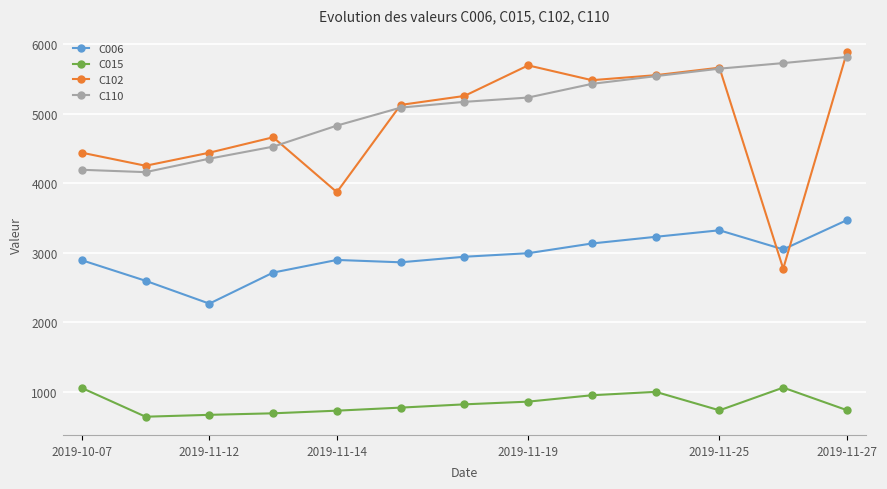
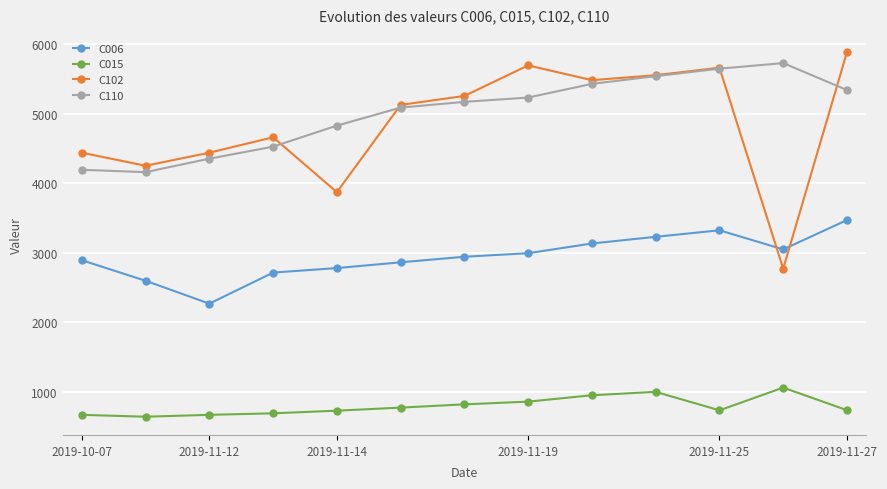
C015, 2019-10-07: 1100 -> 700
C006, 2019-11-14: 2900 -> 2800
C110, 2019-11-27: 5800 -> 5300
